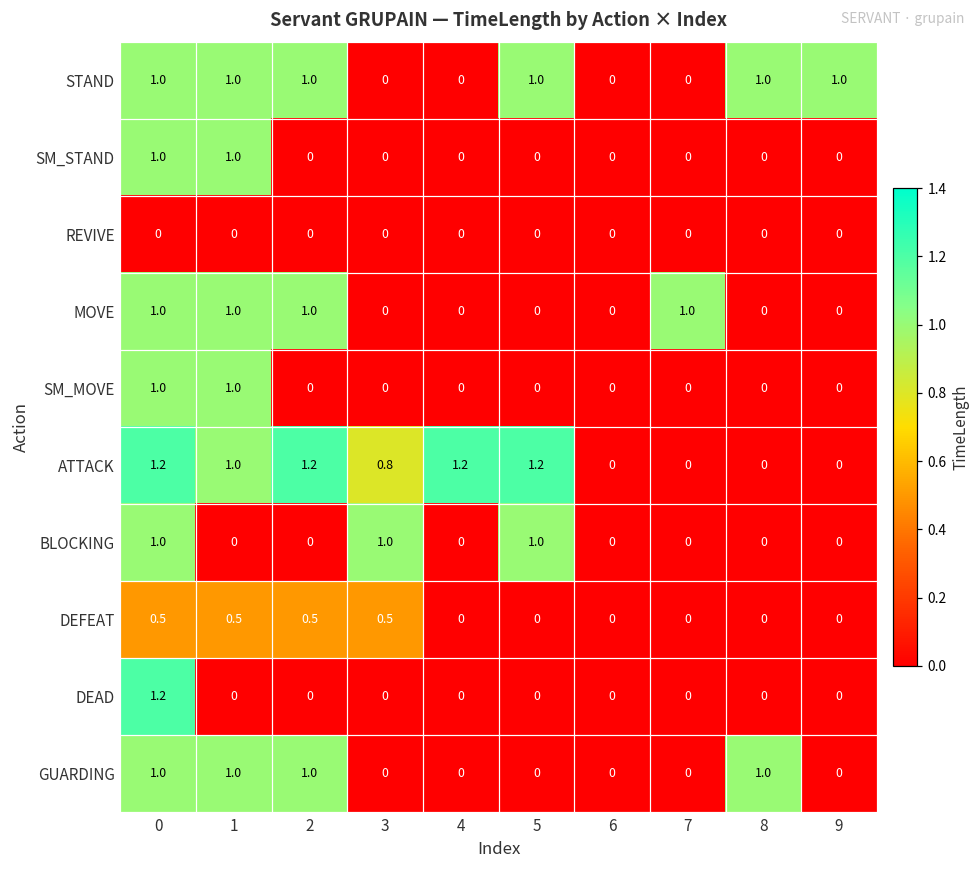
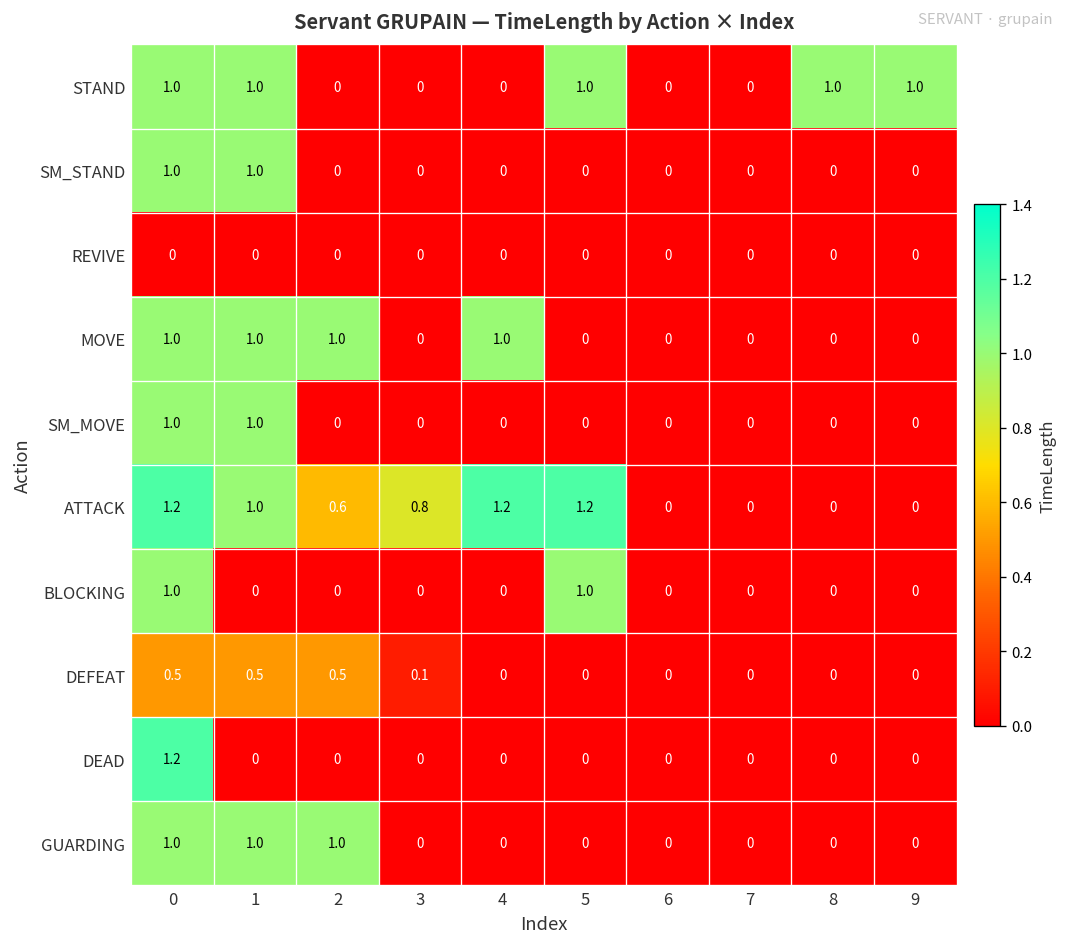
STAND, 2: 1.0 -> 0
MOVE, 4: 0 -> 1.0
MOVE, 7: 1.0 -> 0
ATTACK, 2: 1.2 -> 0.6
BLOCKING, 3: 1.0 -> 0
DEFEAT, 3: 0.5 -> 0.1
GUARDING, 8: 1.0 -> 0
